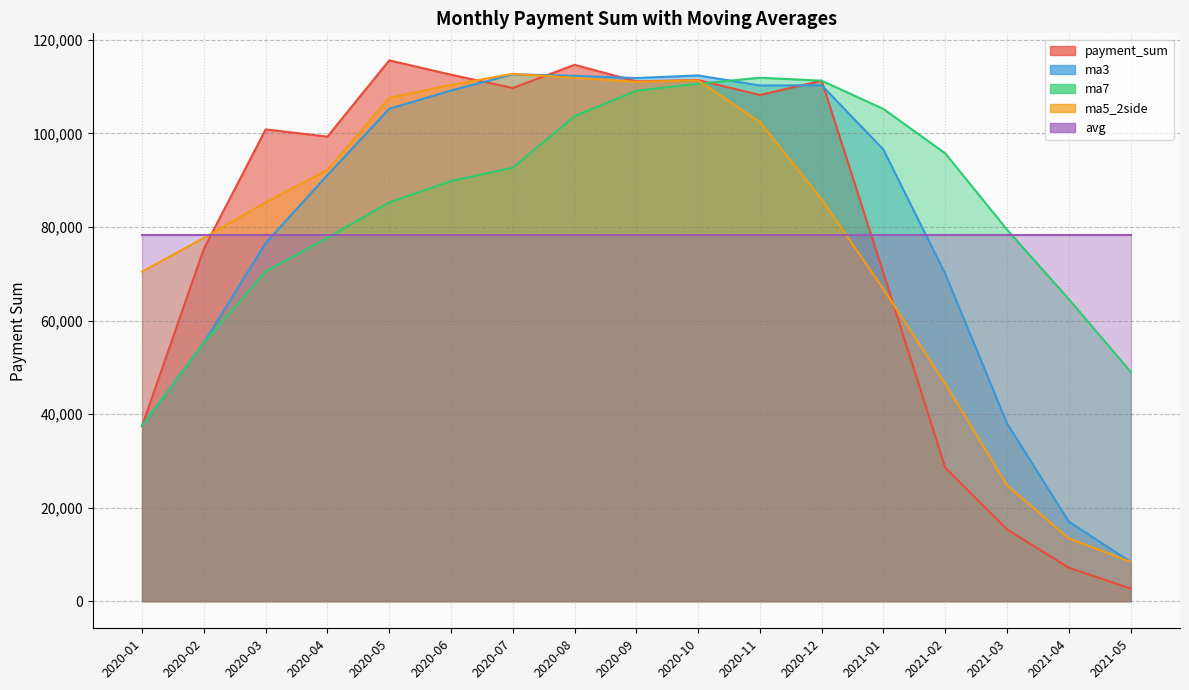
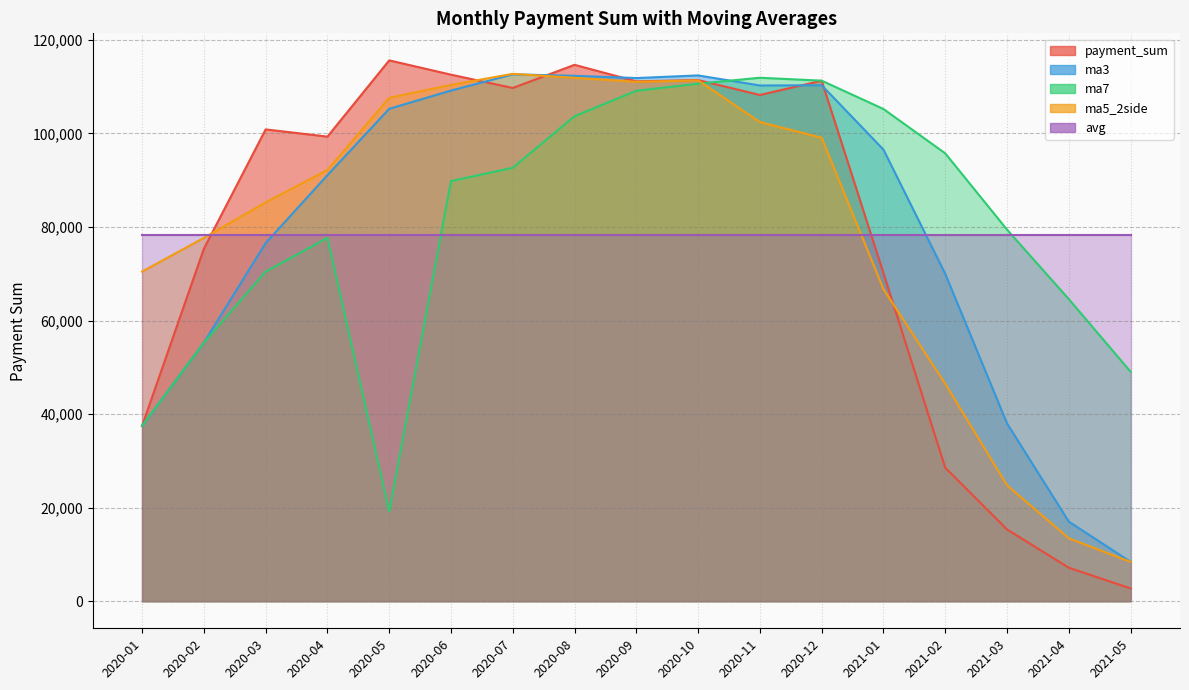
ma7, 2020-05: 85,000 -> 19,000
ma5_2side, 2020-12: 86,000 -> 99,000
